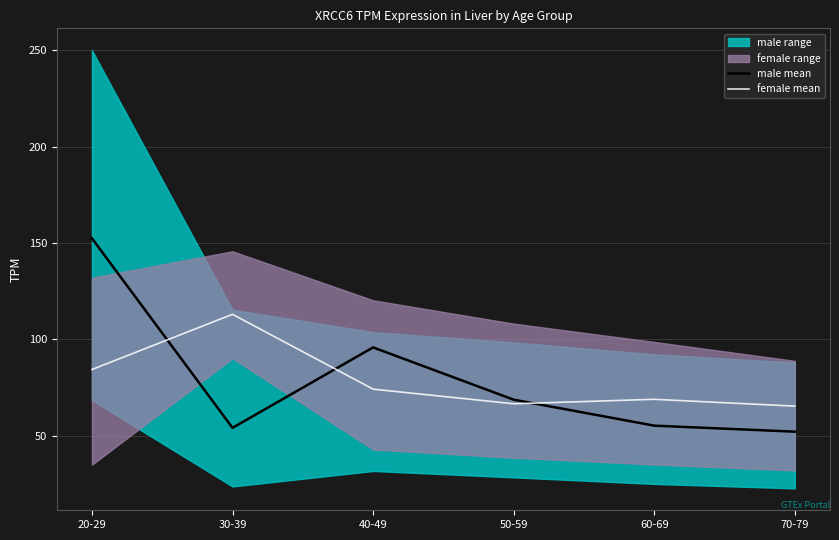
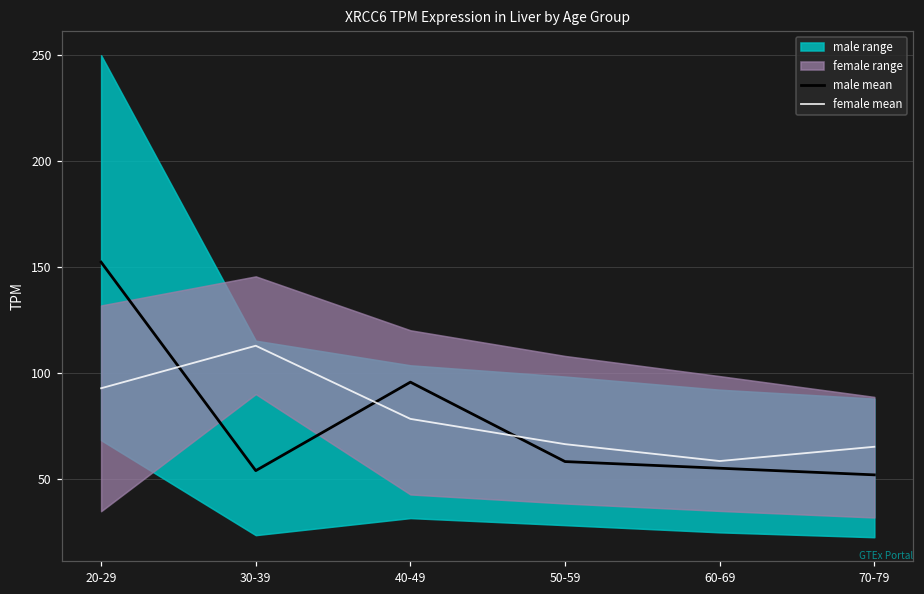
female mean, 20-29: 84 -> 93
female mean, 40-49: 74 -> 79
male mean, 50-59: 69 -> 58
female mean, 60-69: 69 -> 59
